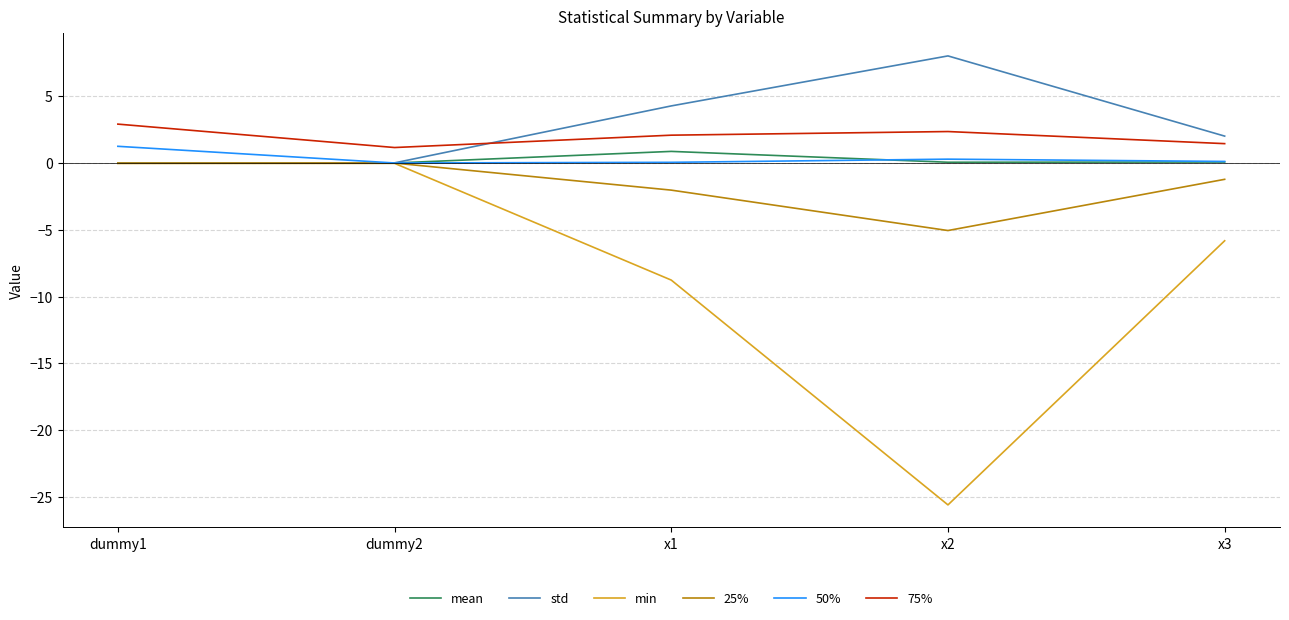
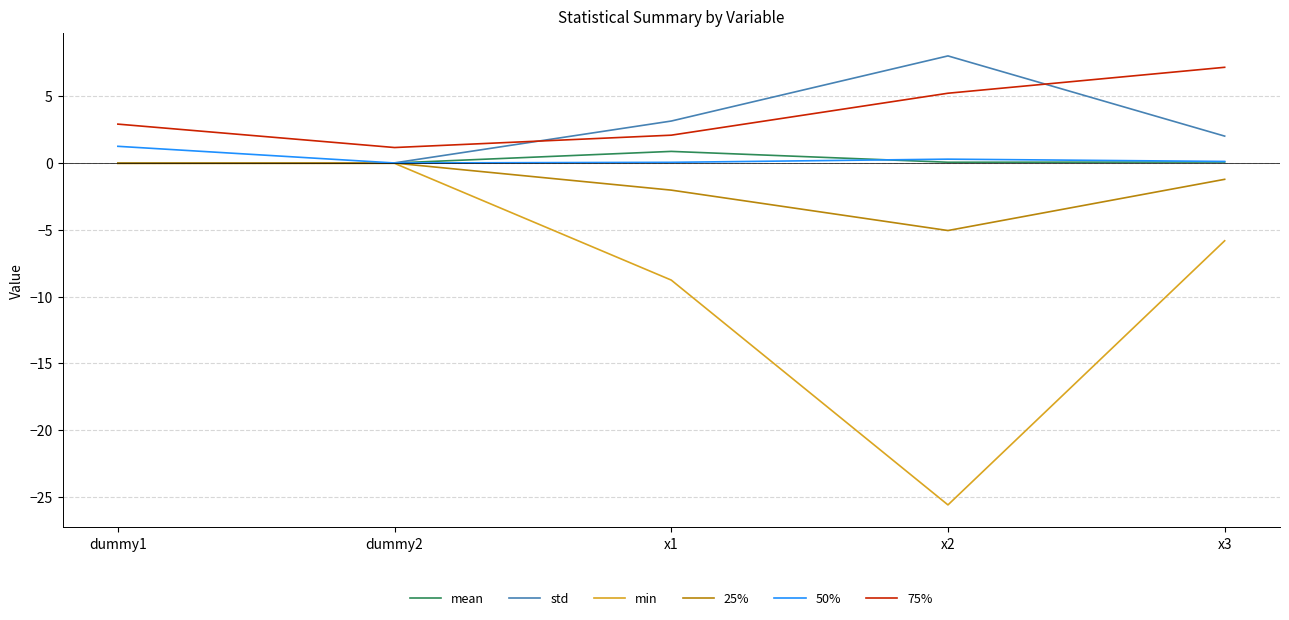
std, x1: 4.3 -> 3.1
75%, x2: 2.4 -> 5.2
75%, x3: 1.4 -> 7.2
